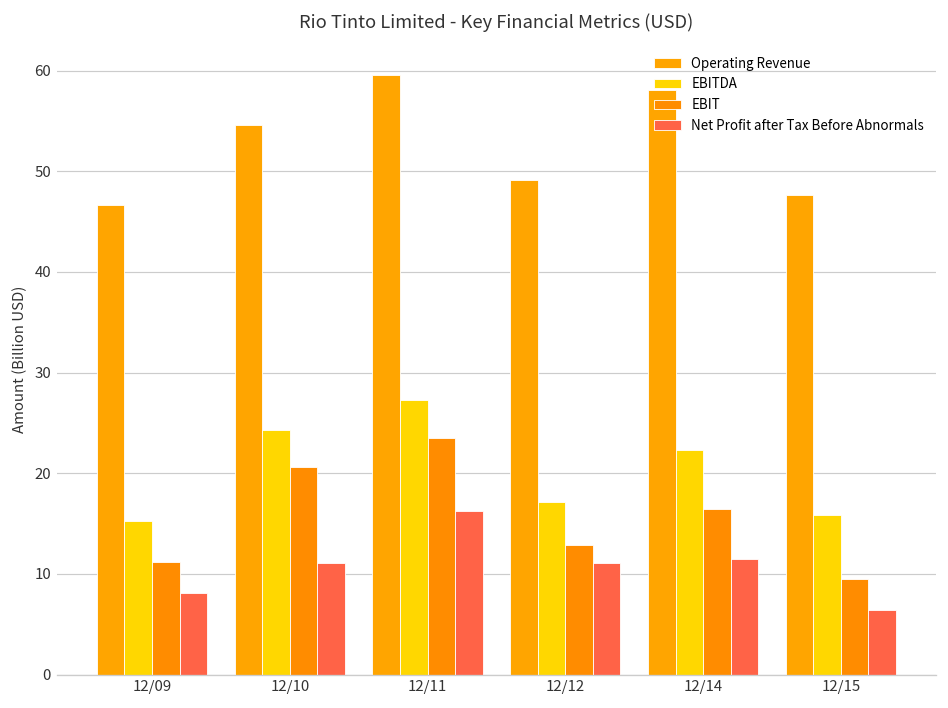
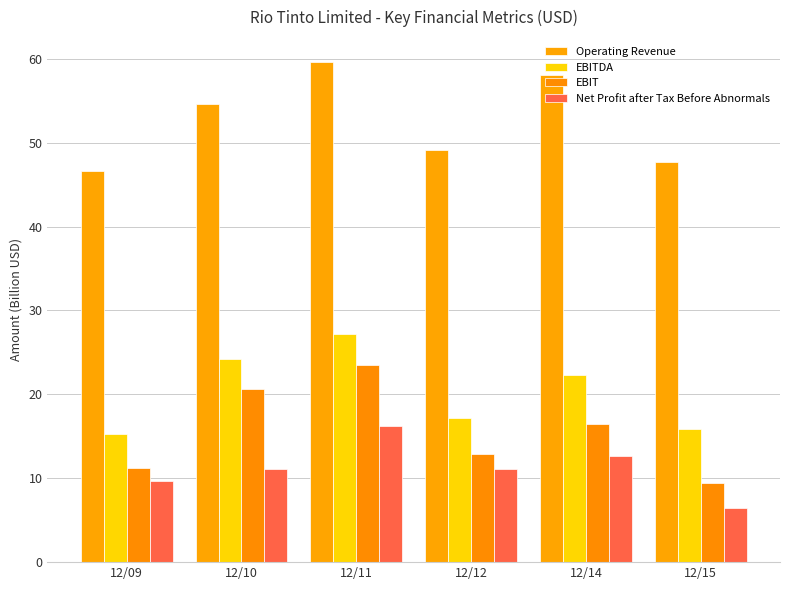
Net Profit after Tax Before Abnormals, 12/09: 8 -> 10
Net Profit after Tax Before Abnormals, 12/14: 11 -> 13
